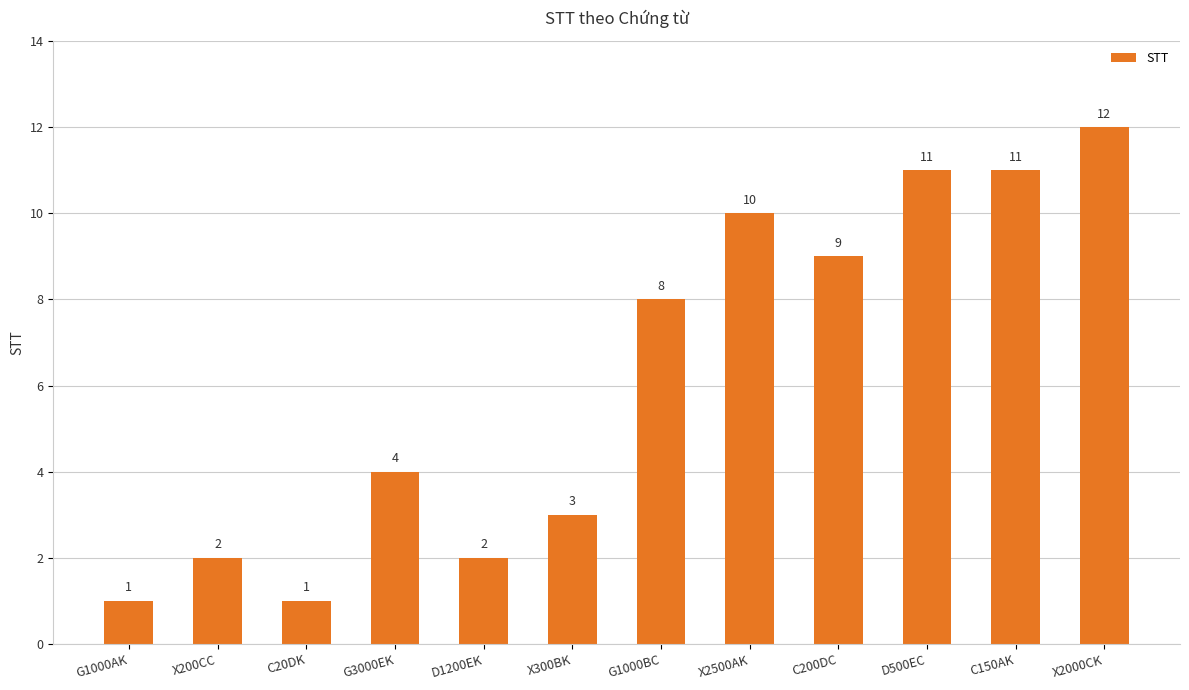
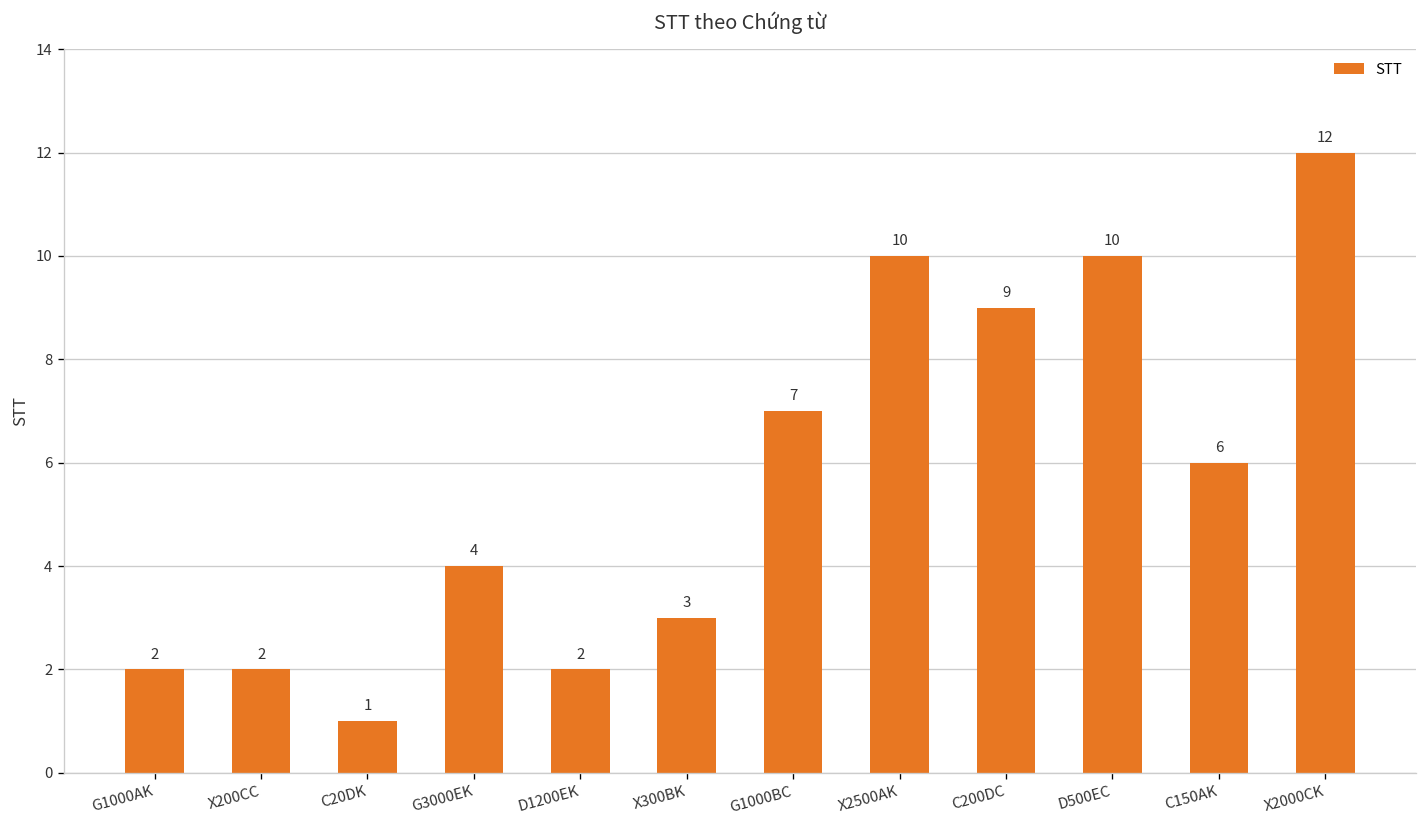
G1000AK: 1 -> 2
G1000BC: 8 -> 7
D500EC: 11 -> 10
C150AK: 11 -> 6
